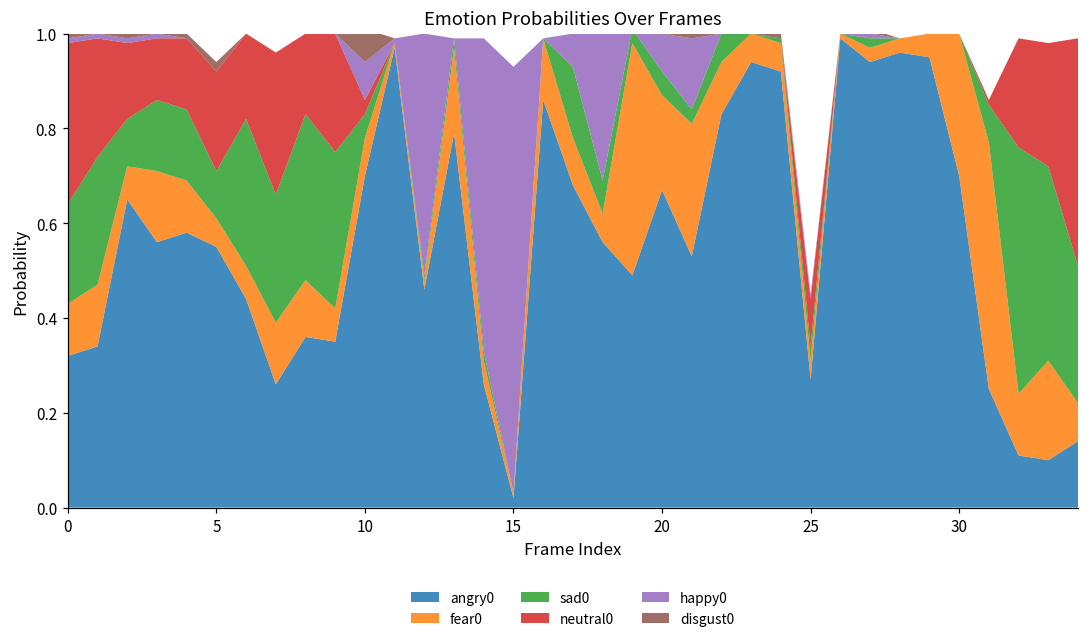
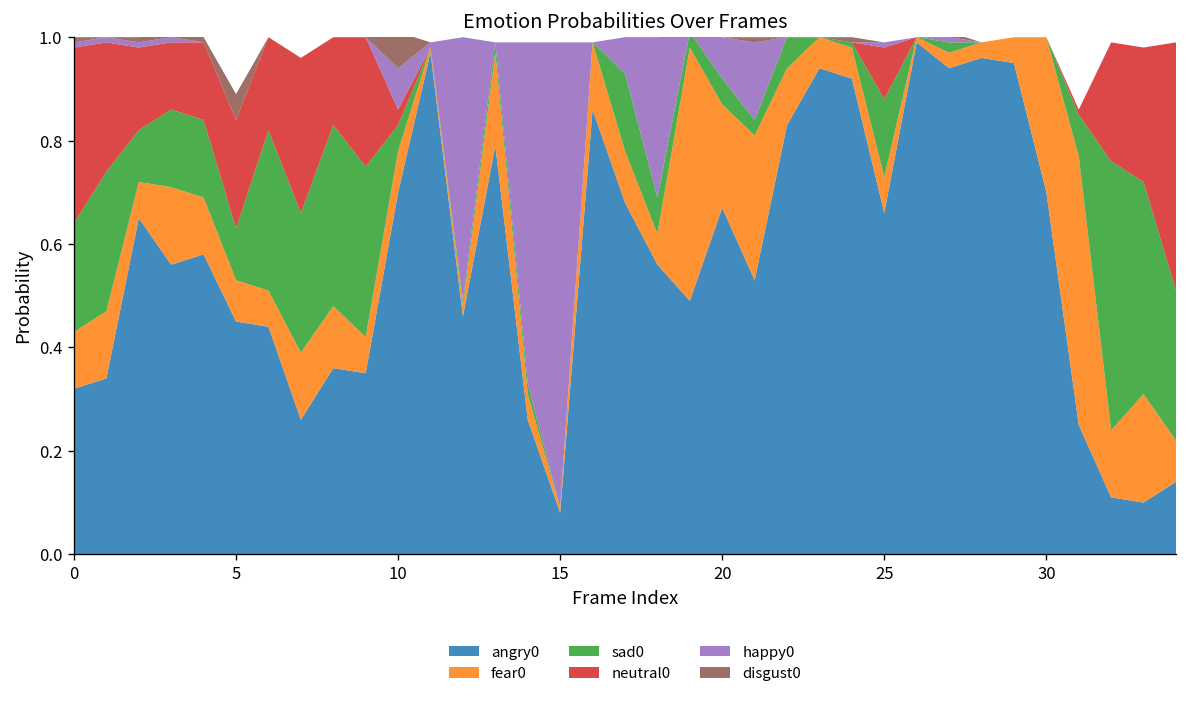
angry0, 5: 0.55 -> 0.45
fear0, 5: 0.06 -> 0.08
disgust0, 5: 0.02 -> 0.05
angry0, 15: 0.02 -> 0.08
angry0, 25: 0.27 -> 0.66
fear0, 25: 0.04 -> 0.07
sad0, 25: 0.03 -> 0.15
